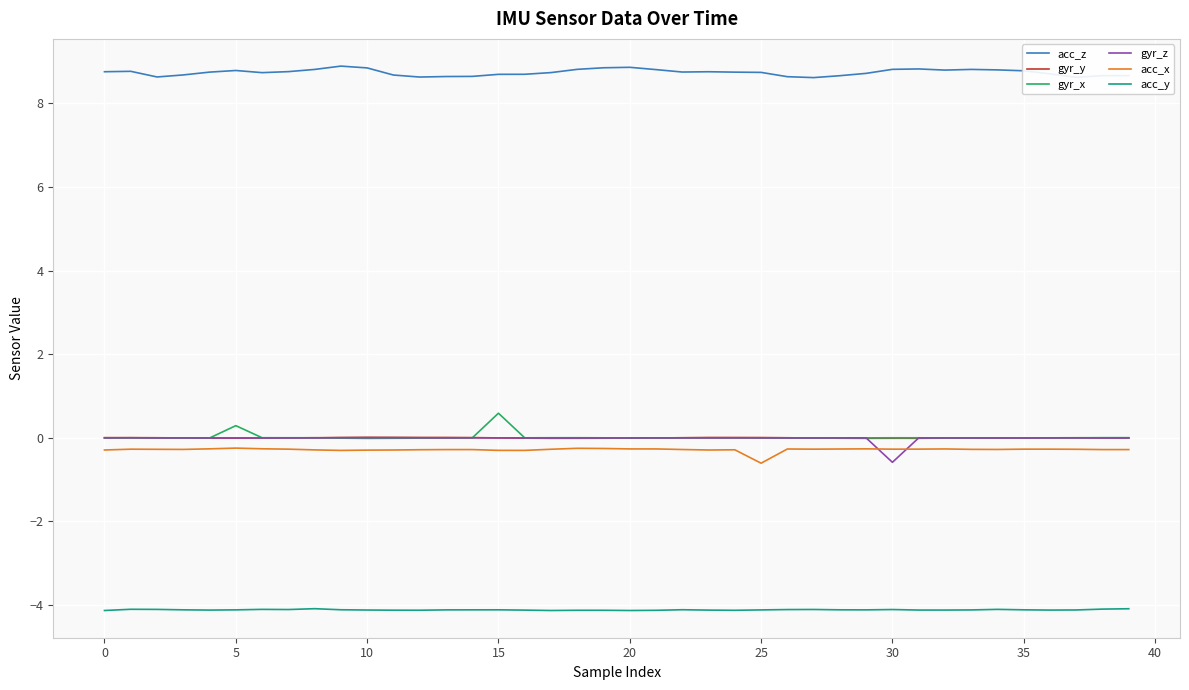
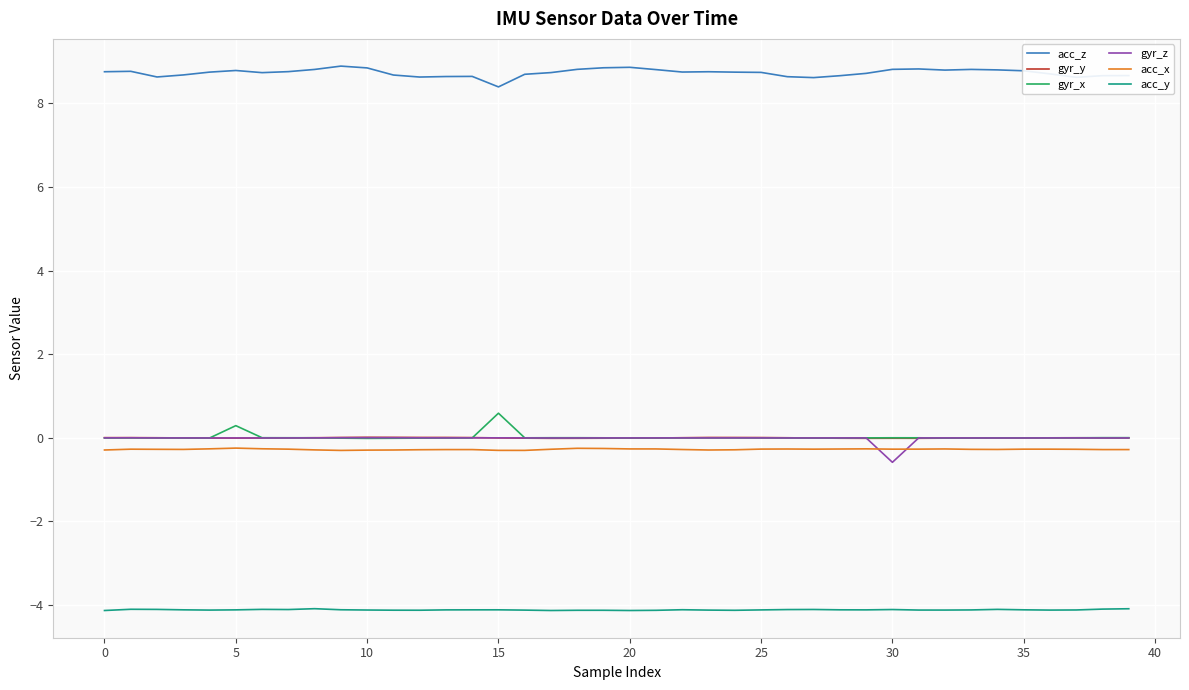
acc_z, 15: 8.7 -> 8.4
acc_x, 25: -0.6 -> -0.3
